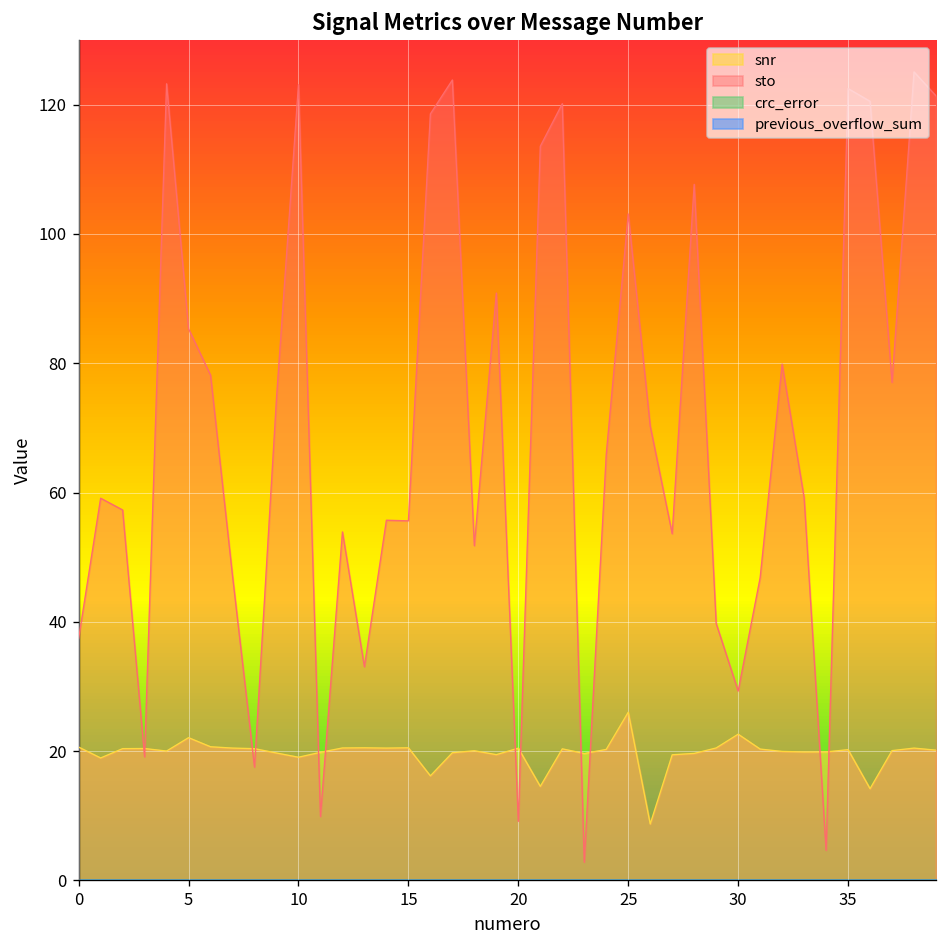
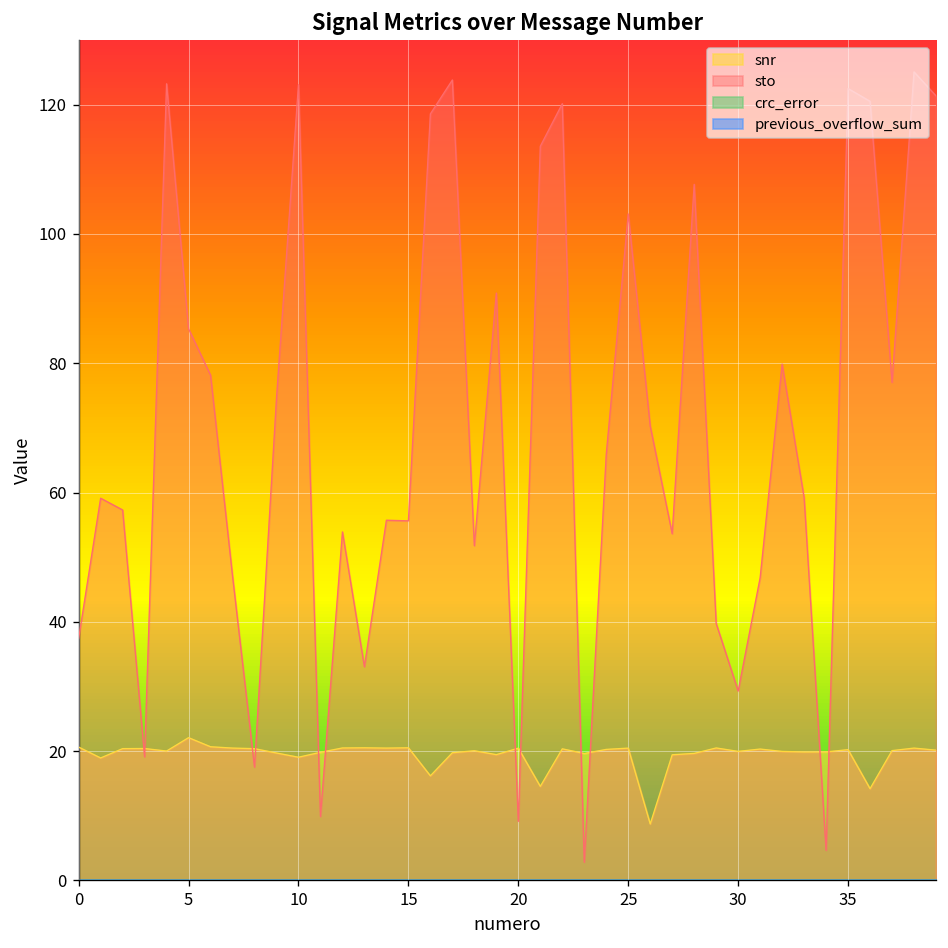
snr, 25: 26 -> 20
snr, 30: 23 -> 20
